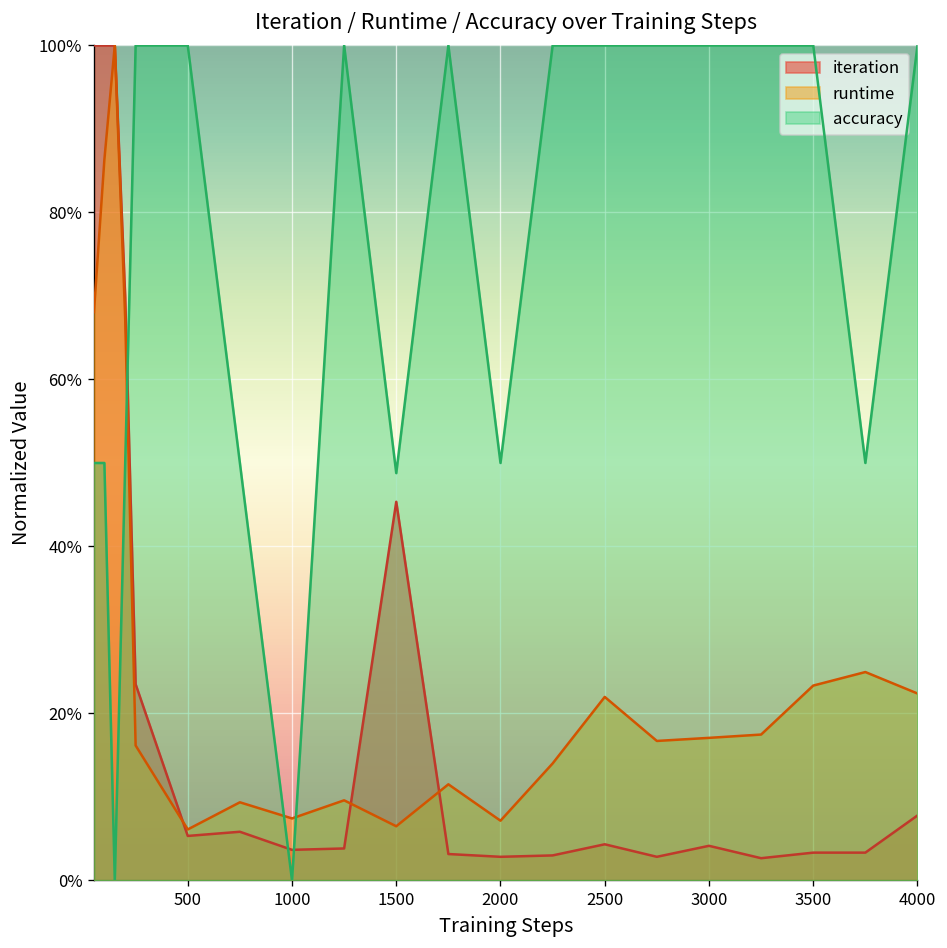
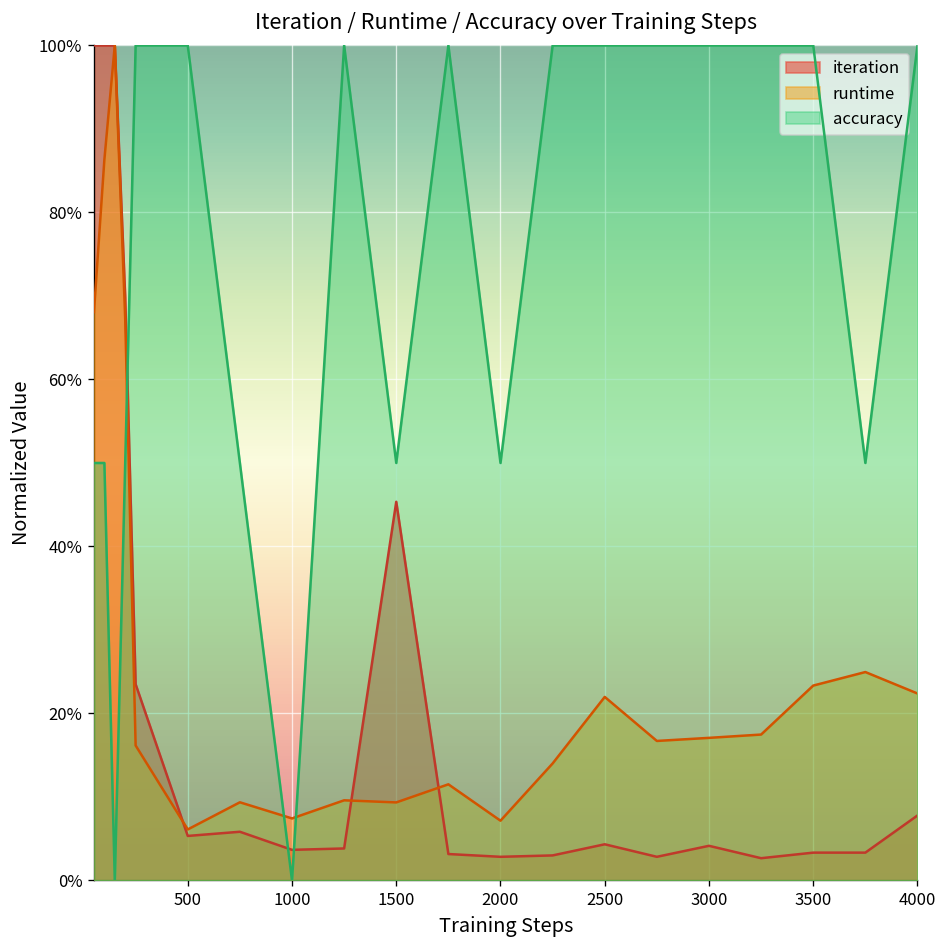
runtime, 1500: 6% -> 9%
accuracy, 1500: 49% -> 50%
